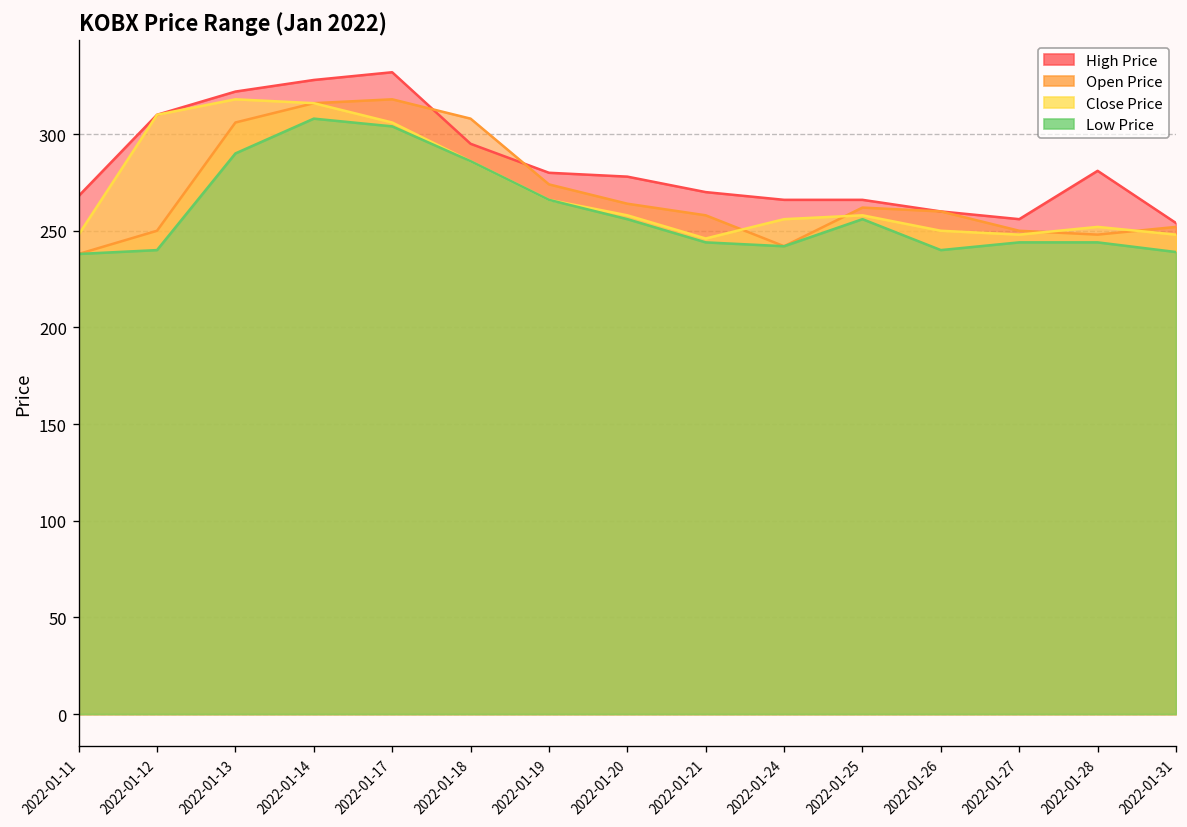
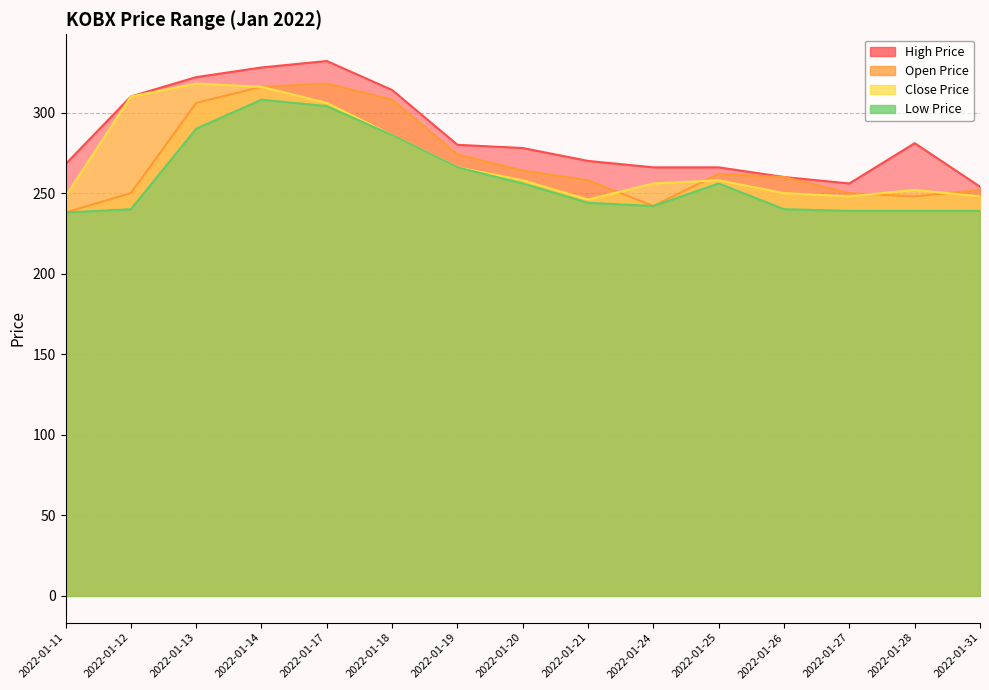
High Price, 2022-01-18: 295 -> 314
Low Price, 2022-01-27: 244 -> 239
Low Price, 2022-01-28: 244 -> 239
